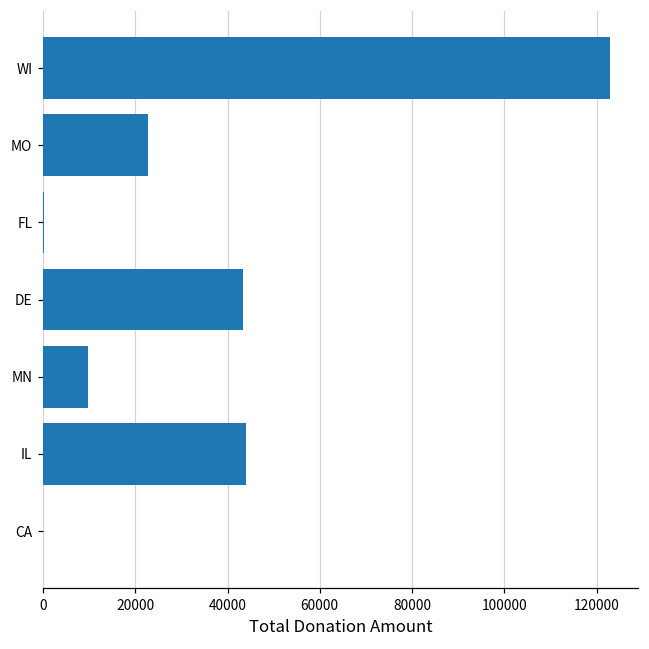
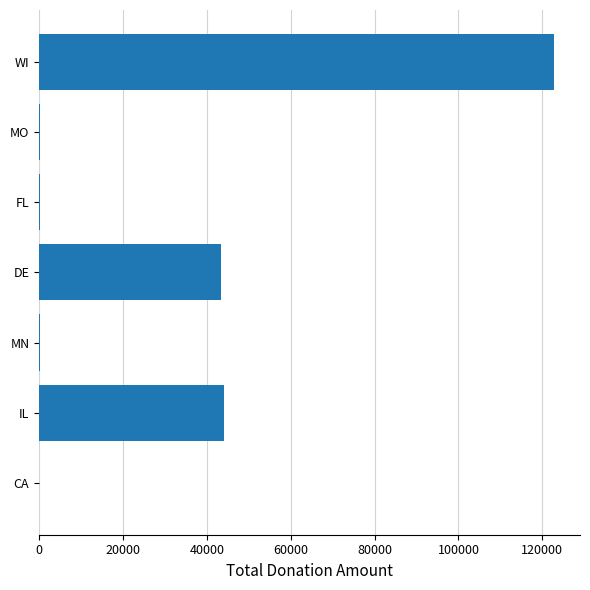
MO: 23000 -> 0
MN: 10000 -> 0
